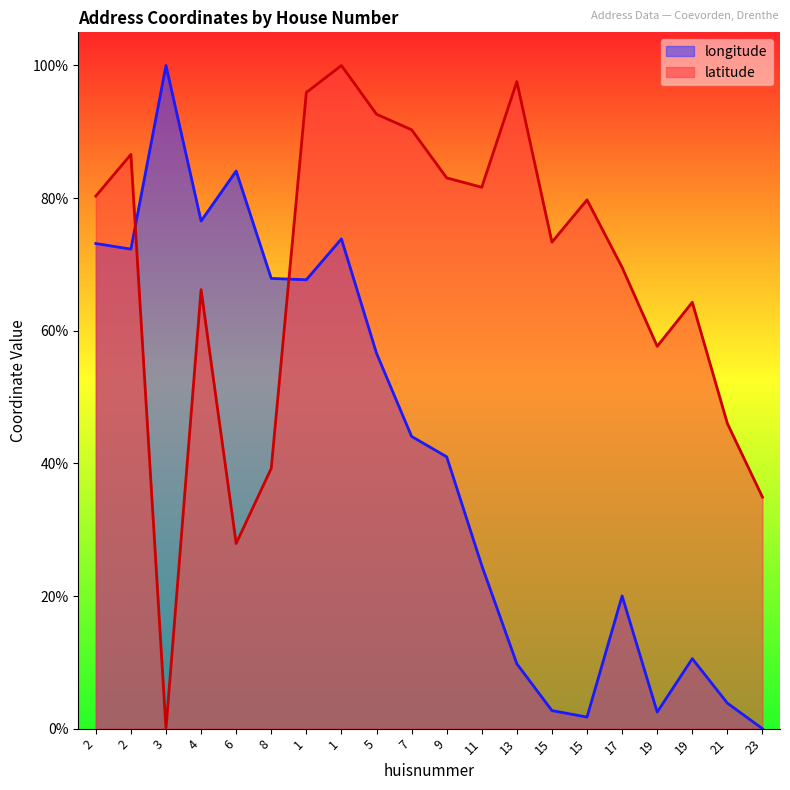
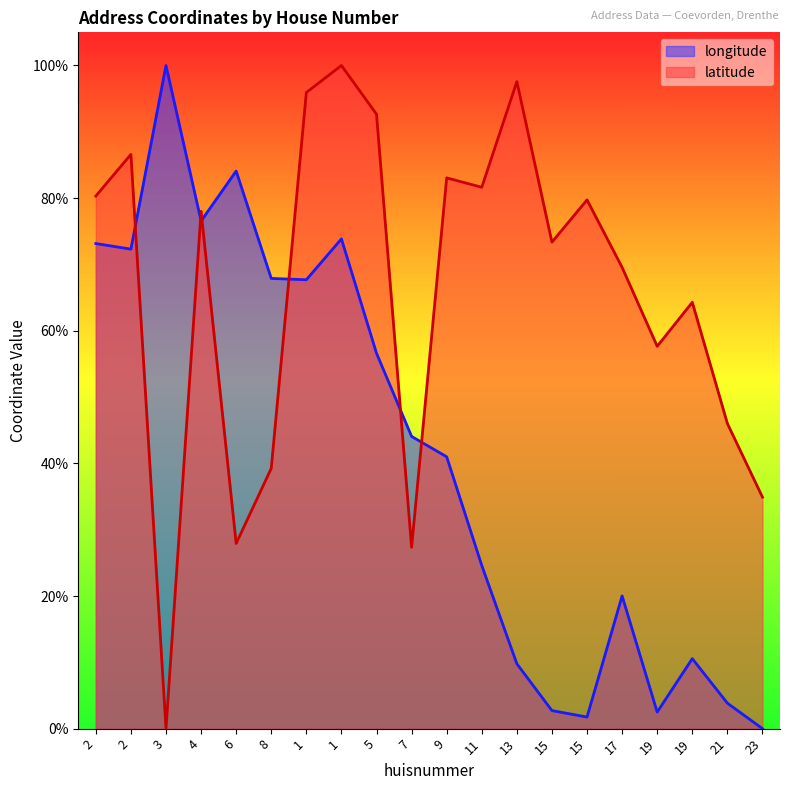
latitude, 4: 66% -> 78%
latitude, 7: 90% -> 27%
